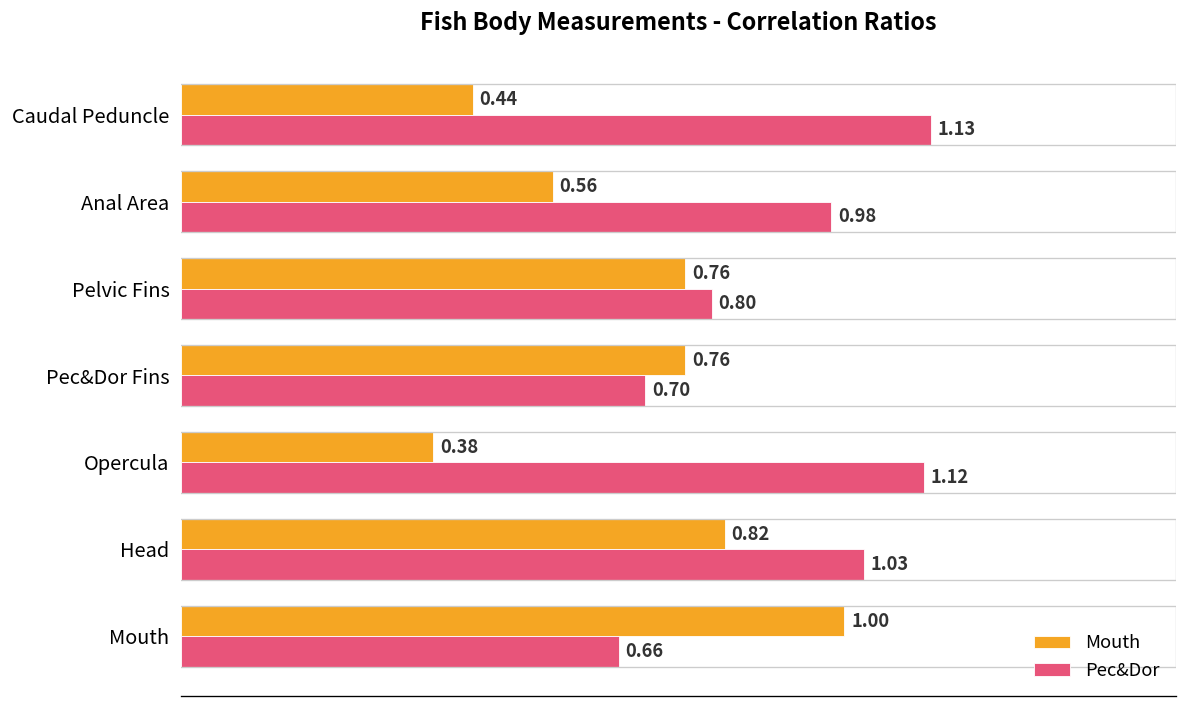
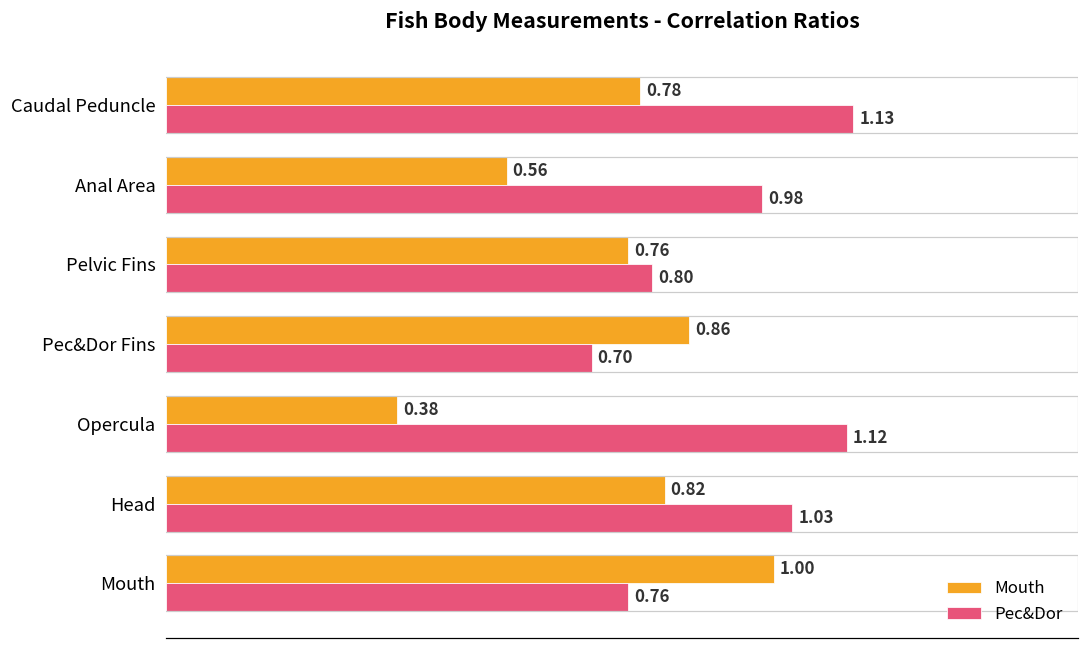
Mouth, Caudal Peduncle: 0.44 -> 0.78
Mouth, Pec&Dor Fins: 0.76 -> 0.86
Pec&Dor, Mouth: 0.66 -> 0.76
